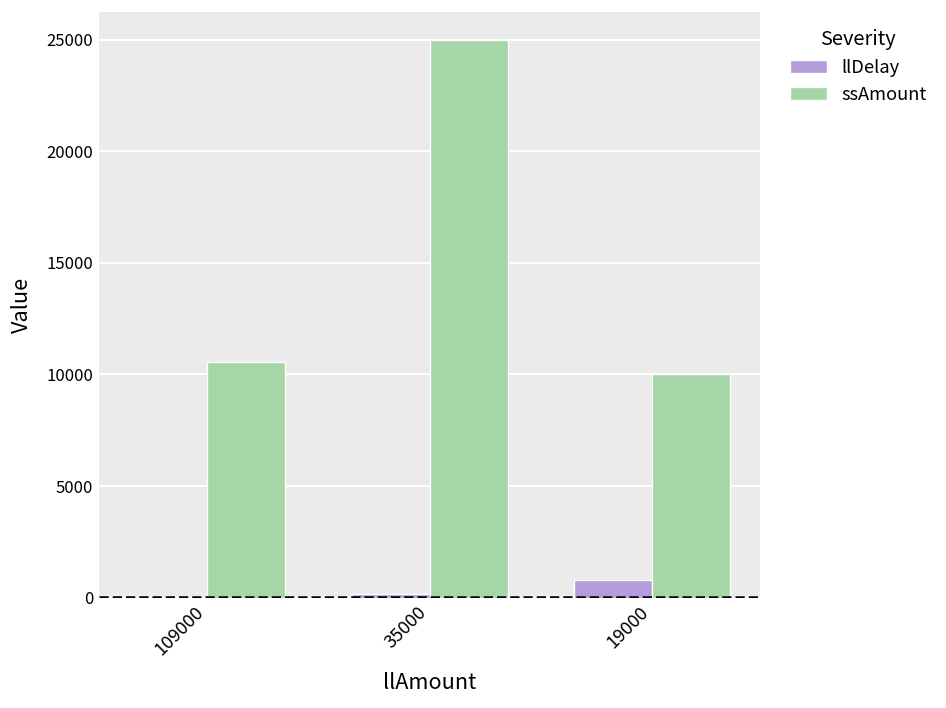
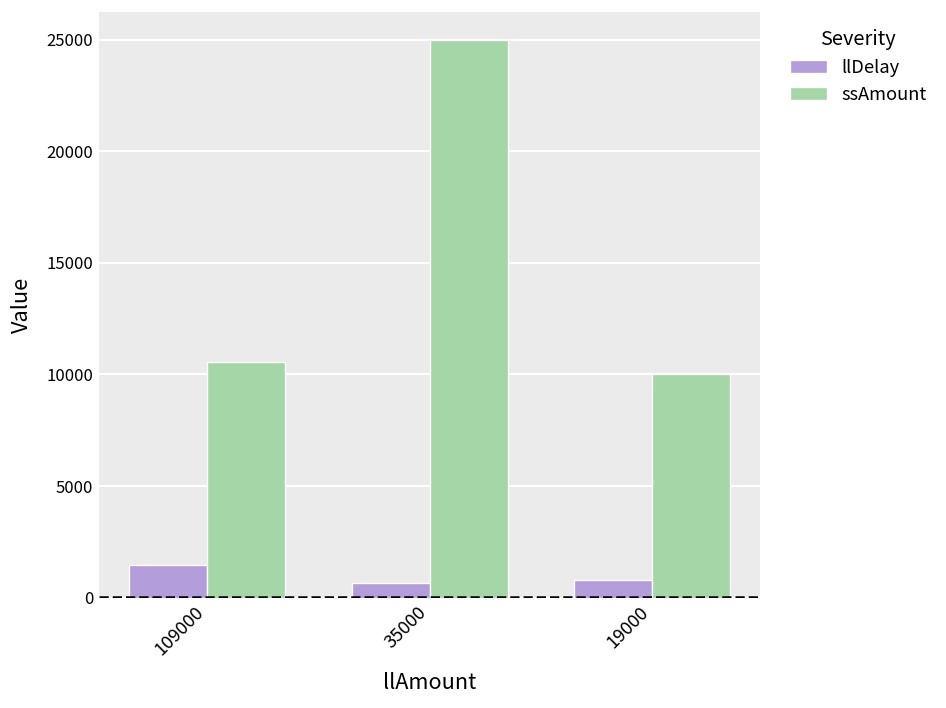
llDelay, 109000: 0 -> 1500
llDelay, 35000: 200 -> 600
